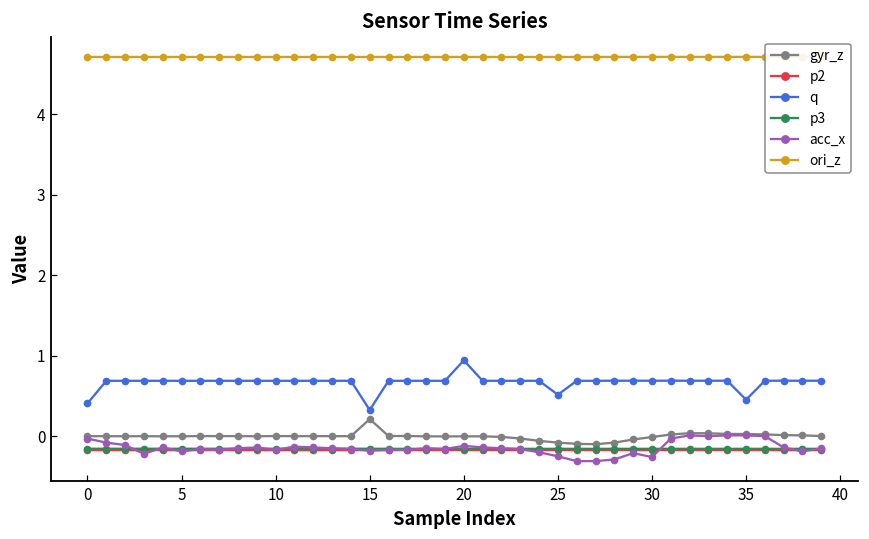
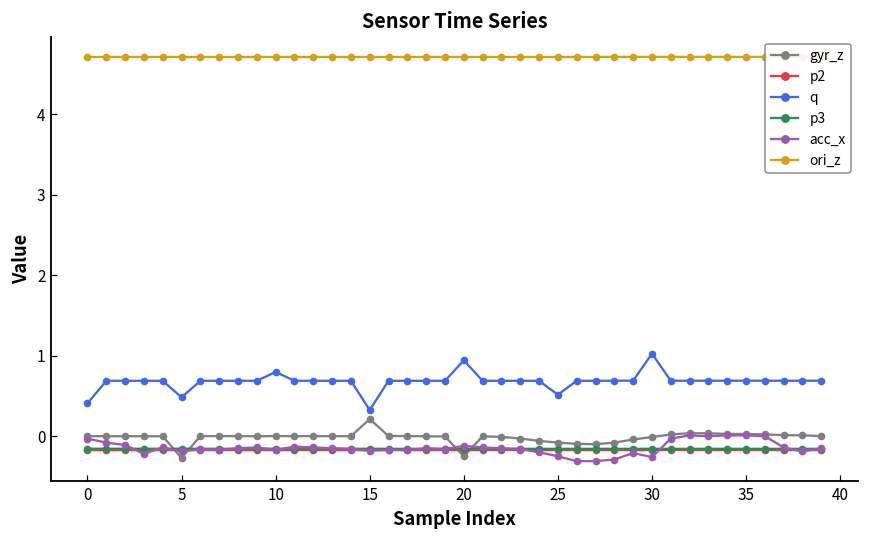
gyr_z, 5: 0.0 -> -0.3
q, 5: 0.7 -> 0.5
q, 10: 0.7 -> 0.8
gyr_z, 20: 0.0 -> -0.3
q, 30: 0.7 -> 1.0
q, 35: 0.5 -> 0.7
